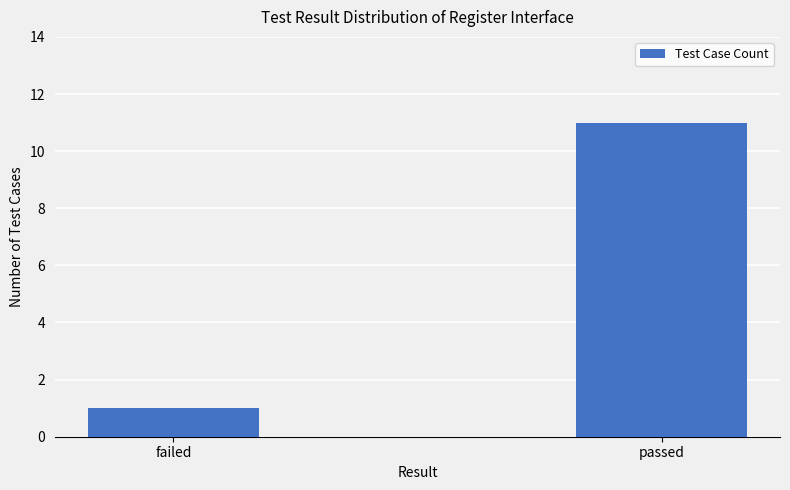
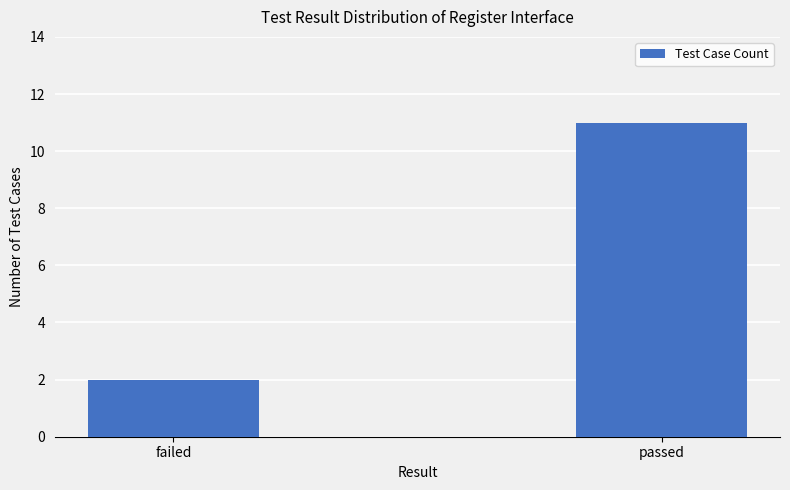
failed: 1 -> 2
